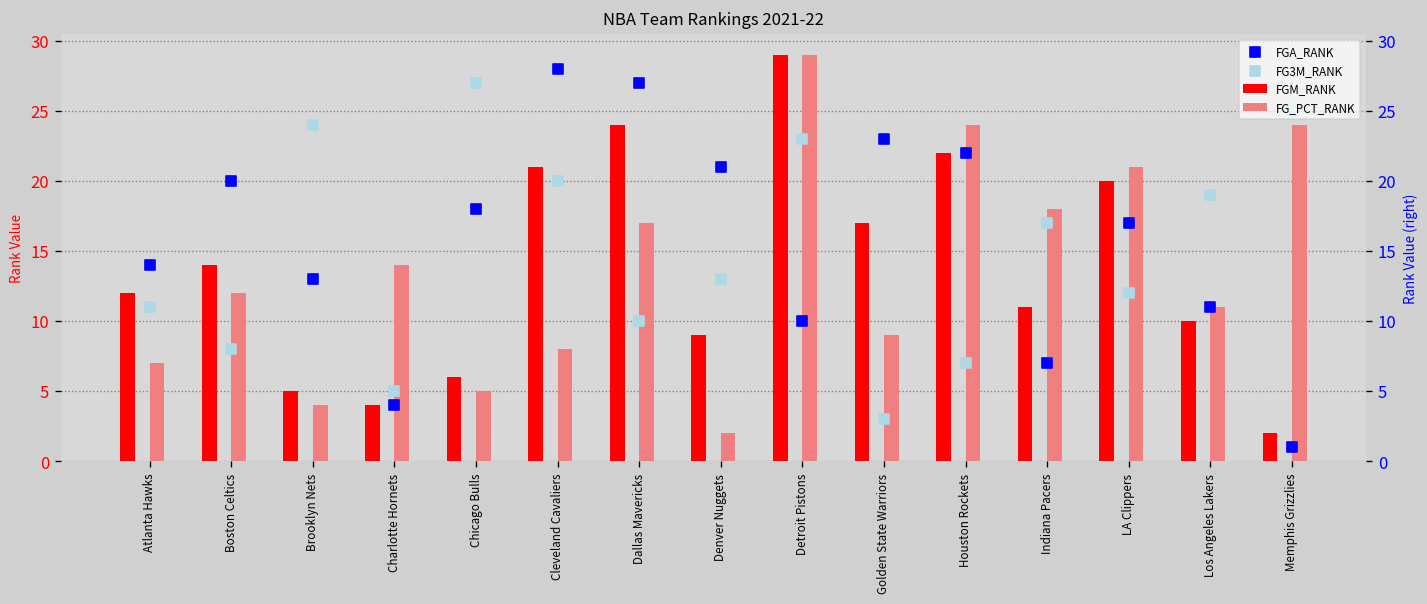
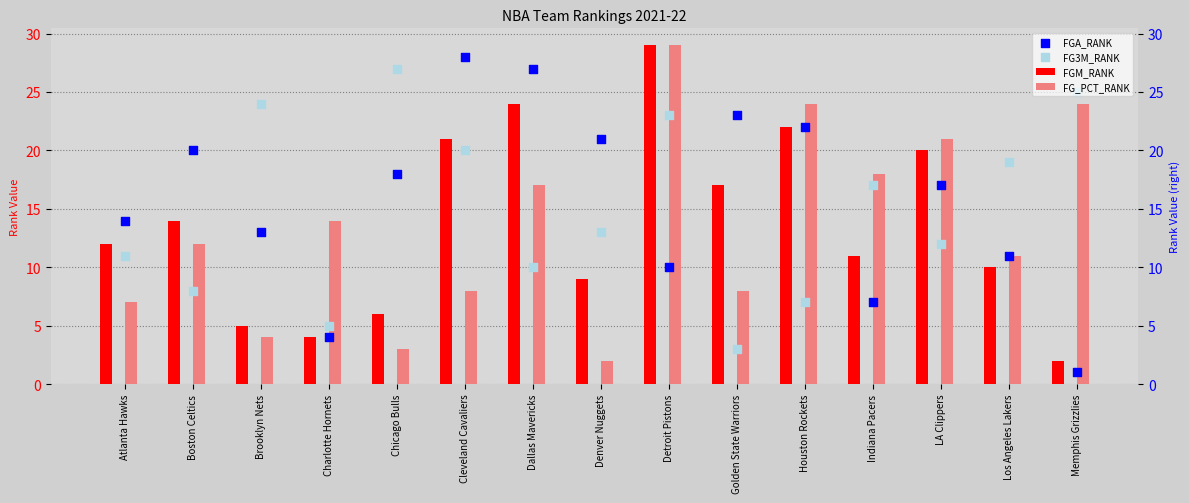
FG_PCT_RANK, Chicago Bulls: 5 -> 3
FG_PCT_RANK, Golden State Warriors: 9 -> 8
